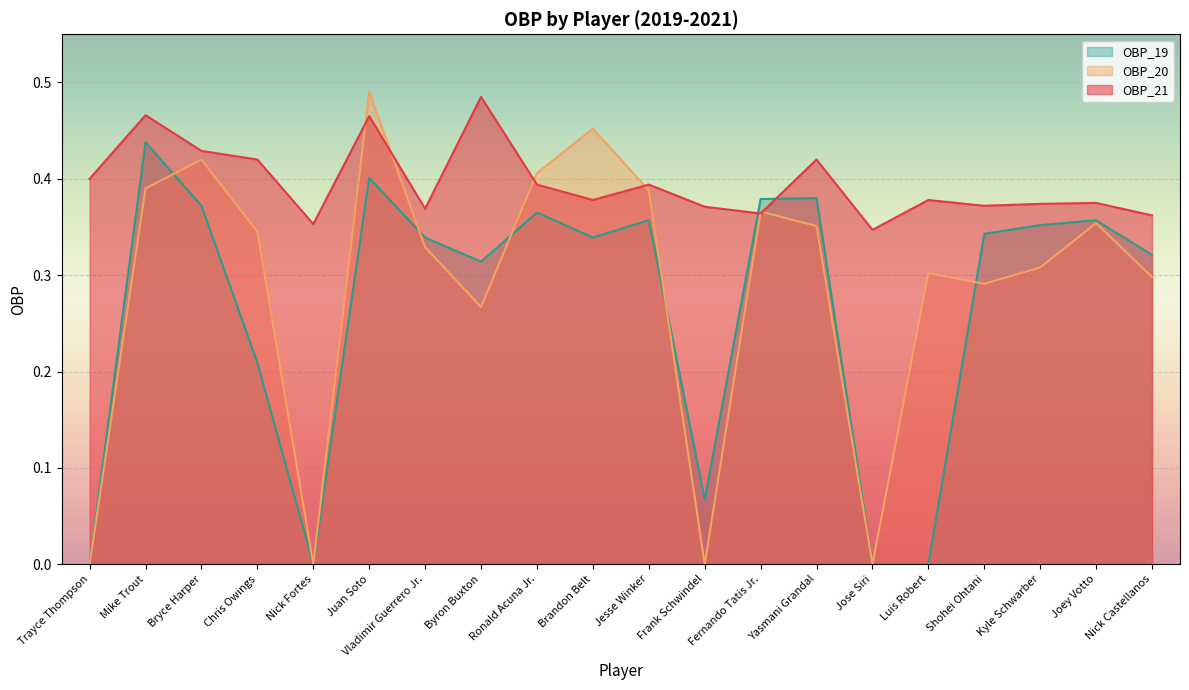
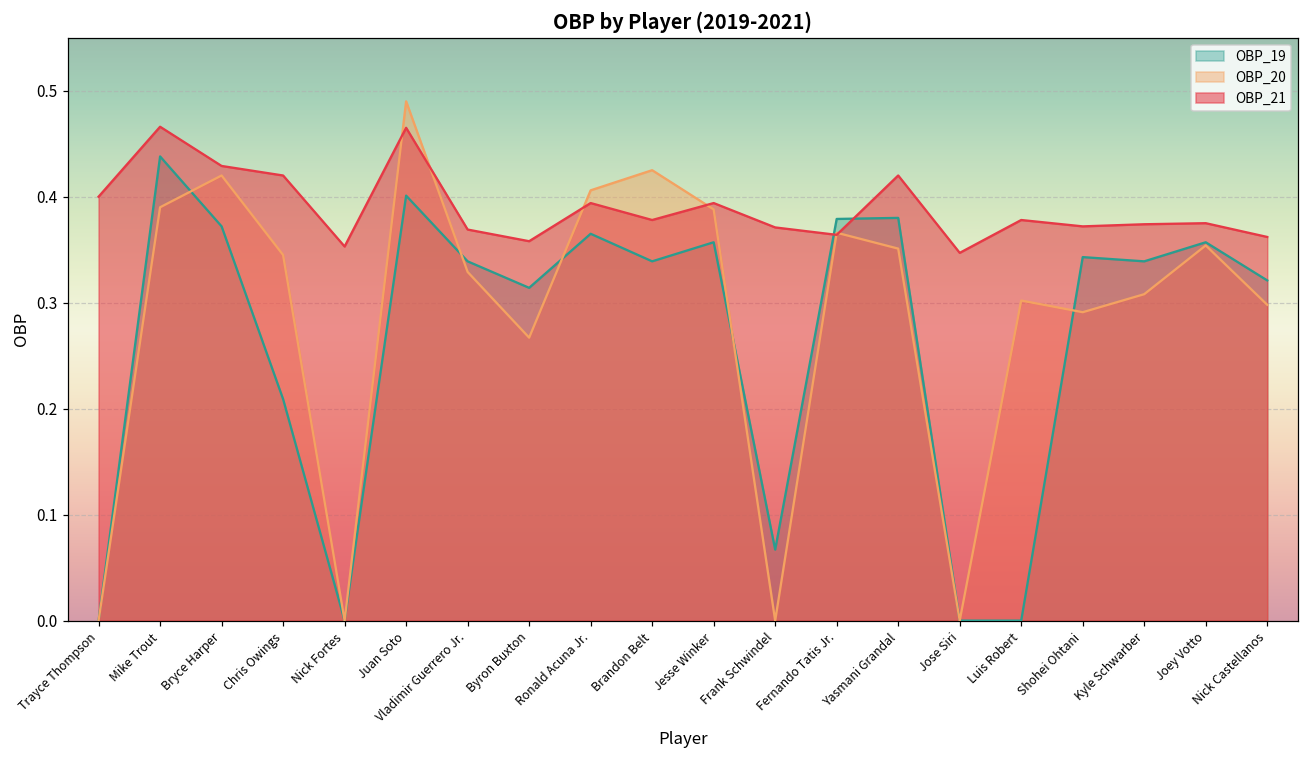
OBP_21, Byron Buxton: 0.49 -> 0.36
OBP_20, Brandon Belt: 0.45 -> 0.43
OBP_19, Kyle Schwarber: 0.35 -> 0.34
